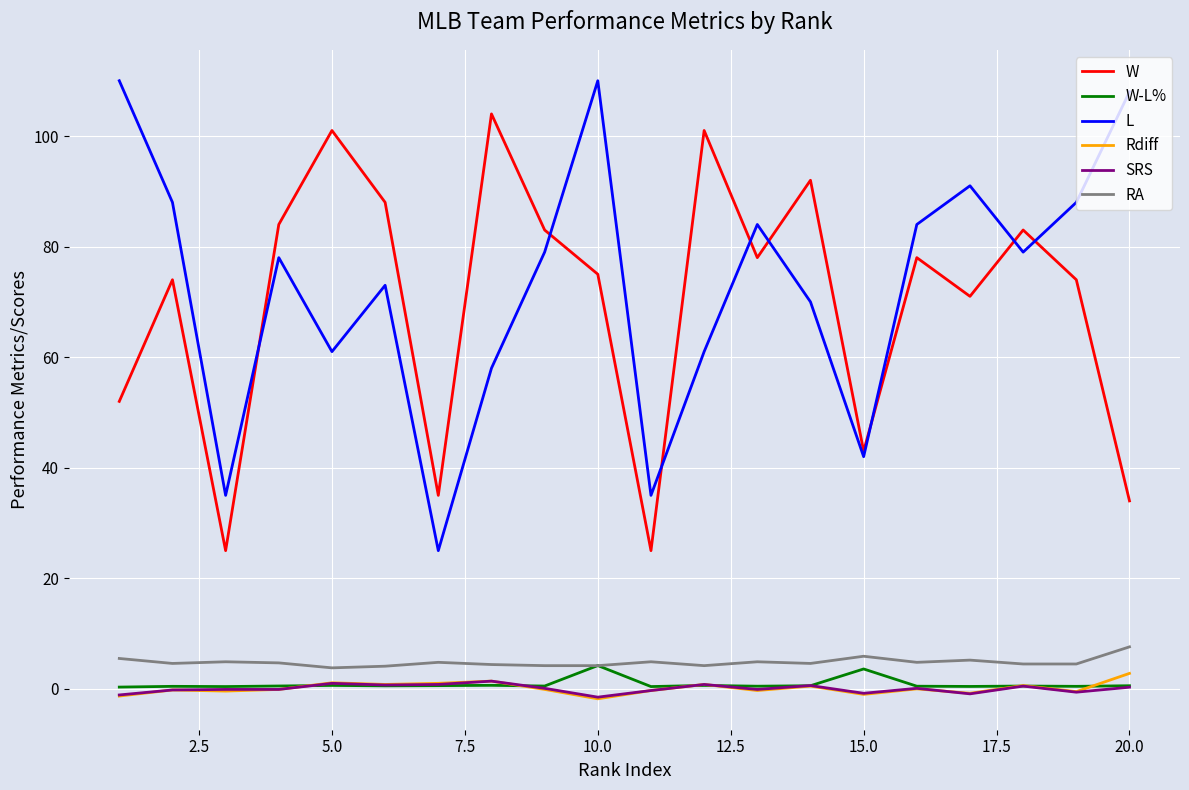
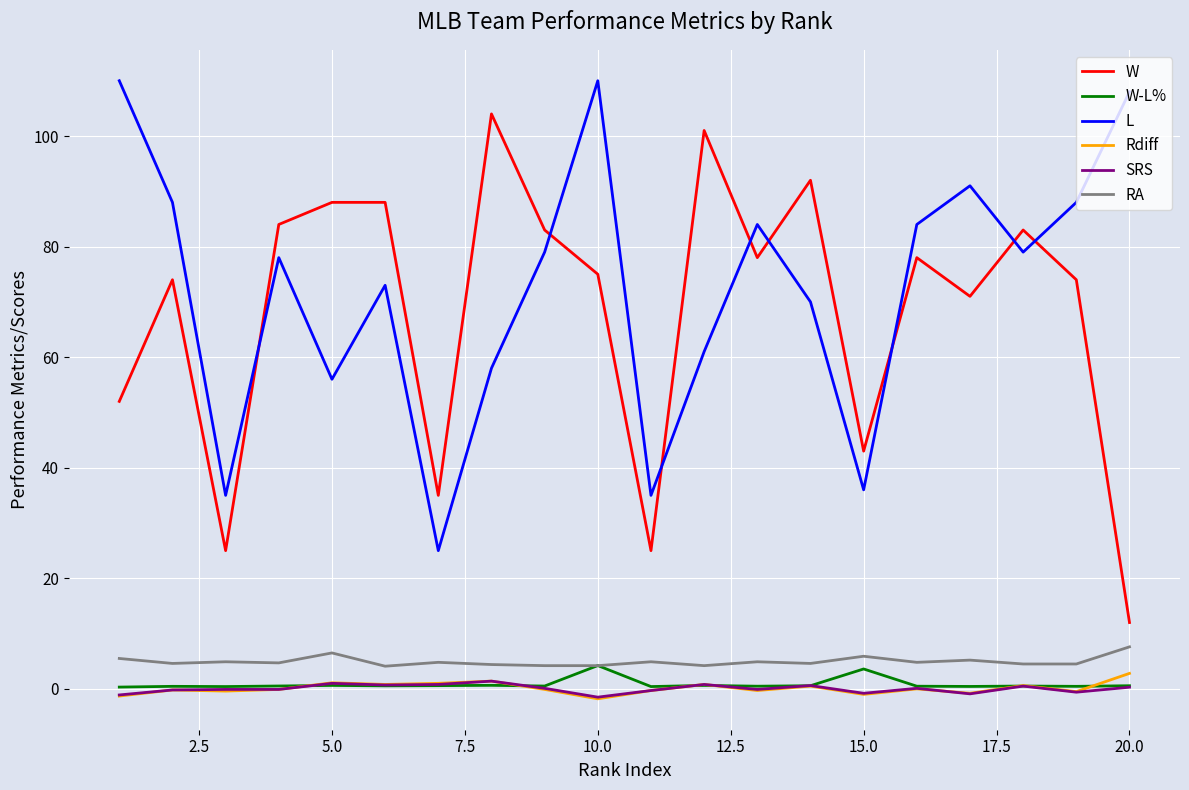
W, 5.0: 101 -> 88
L, 5.0: 61 -> 56
RA, 5.0: 4 -> 7
L, 15.0: 42 -> 36
W, 20.0: 34 -> 12
